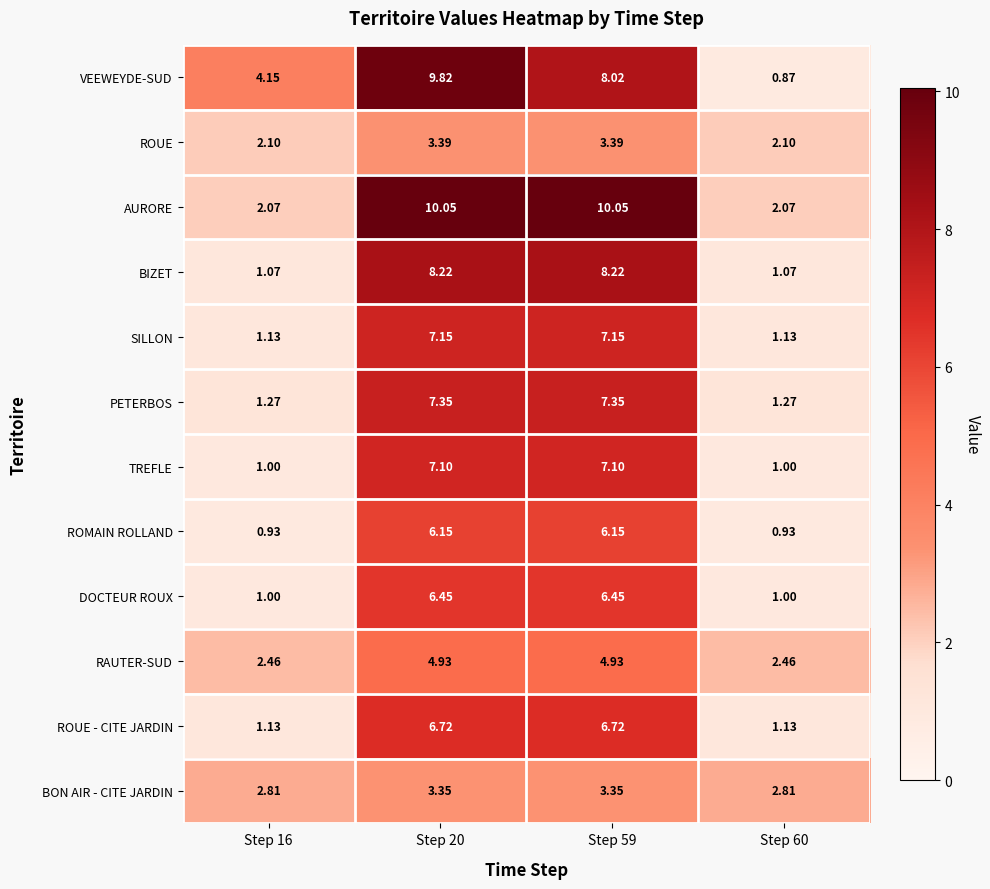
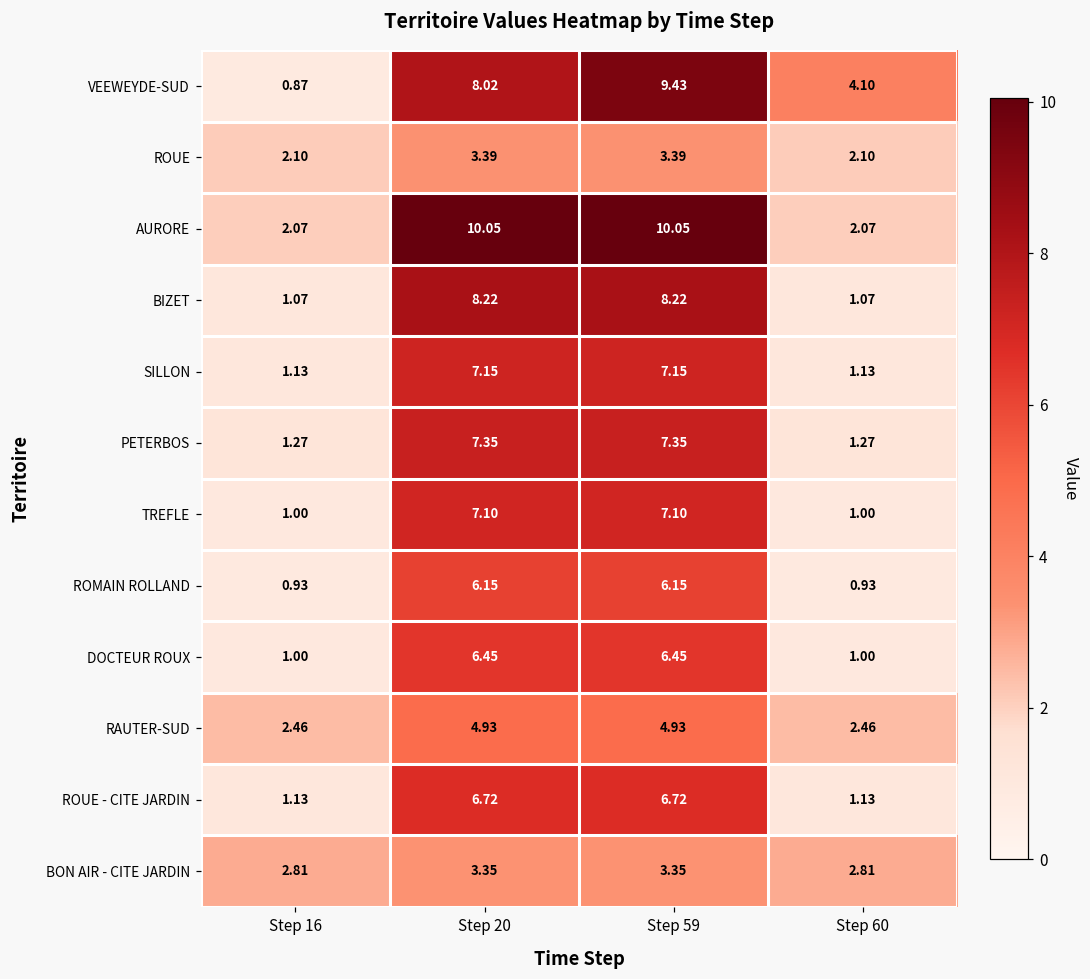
VEEWEYDE-SUD, Step 16: 4.15 -> 0.87
VEEWEYDE-SUD, Step 20: 9.82 -> 8.02
VEEWEYDE-SUD, Step 59: 8.02 -> 9.43
VEEWEYDE-SUD, Step 60: 0.87 -> 4.10
